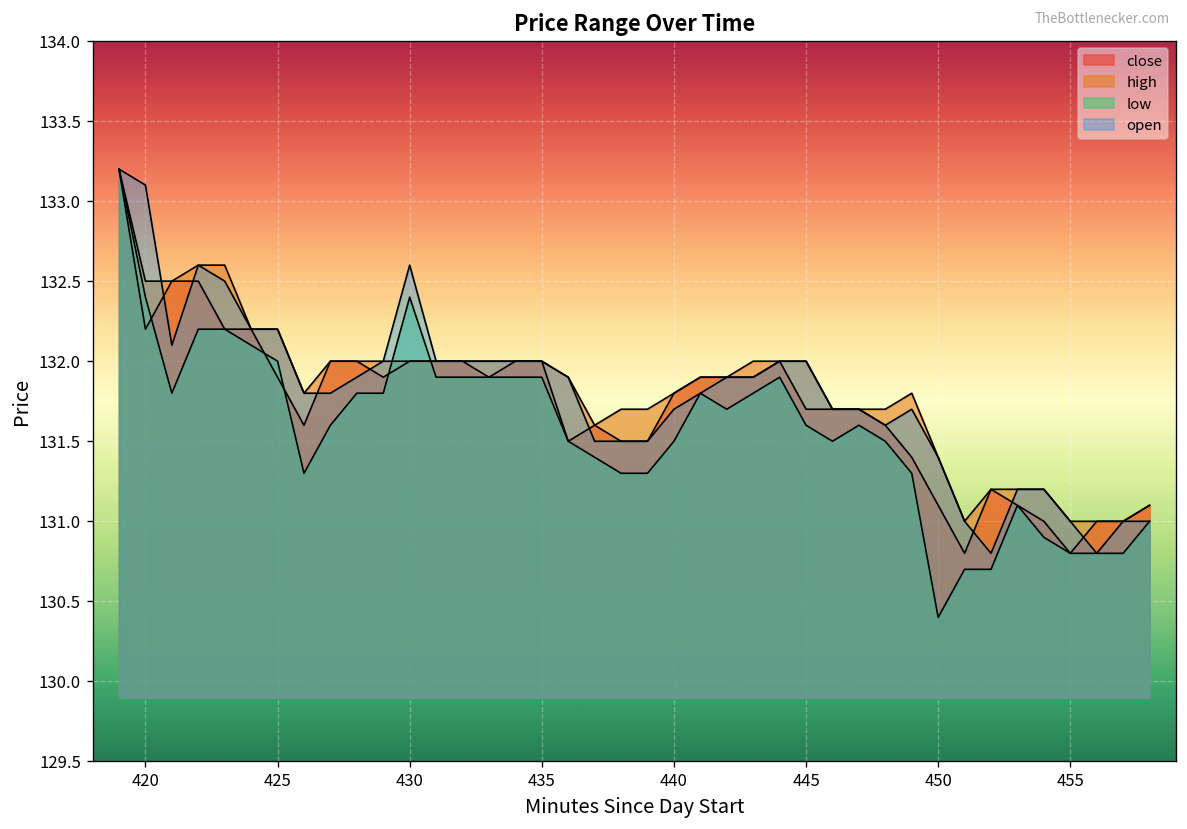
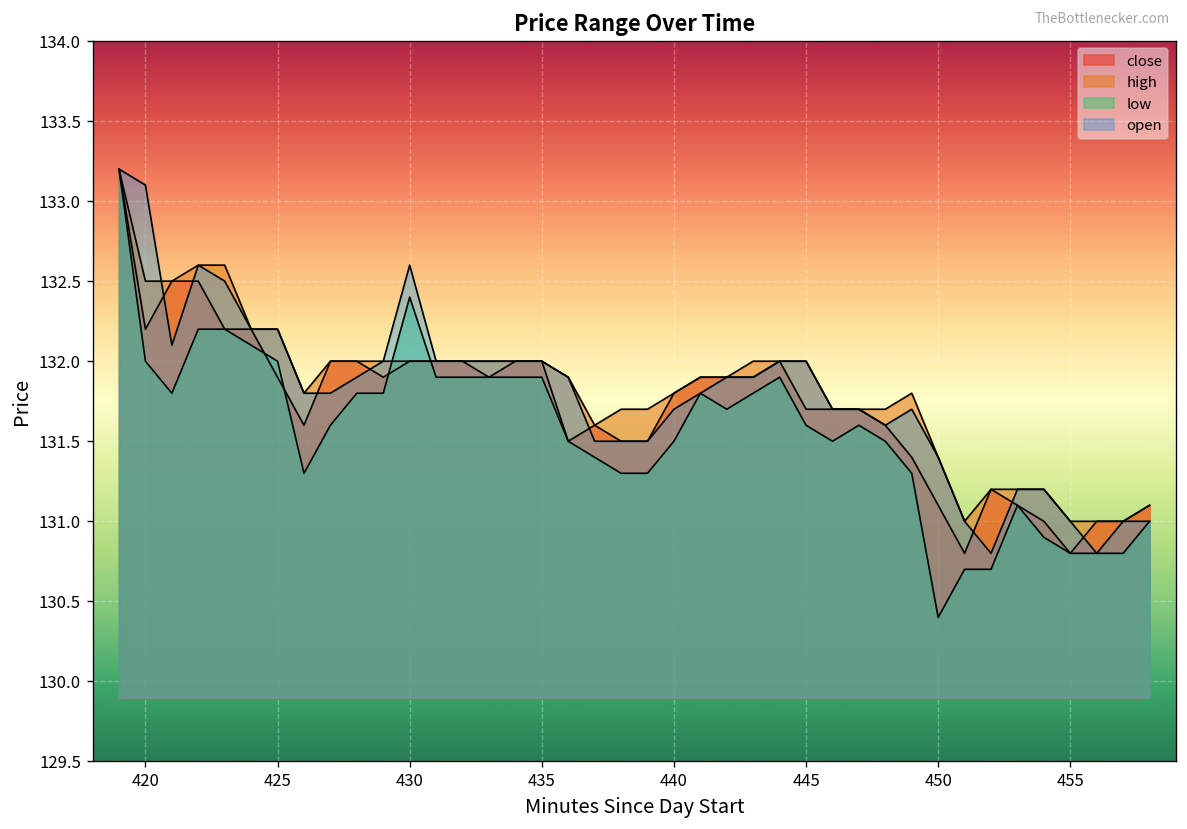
low, 420: 132.4 -> 132.0
